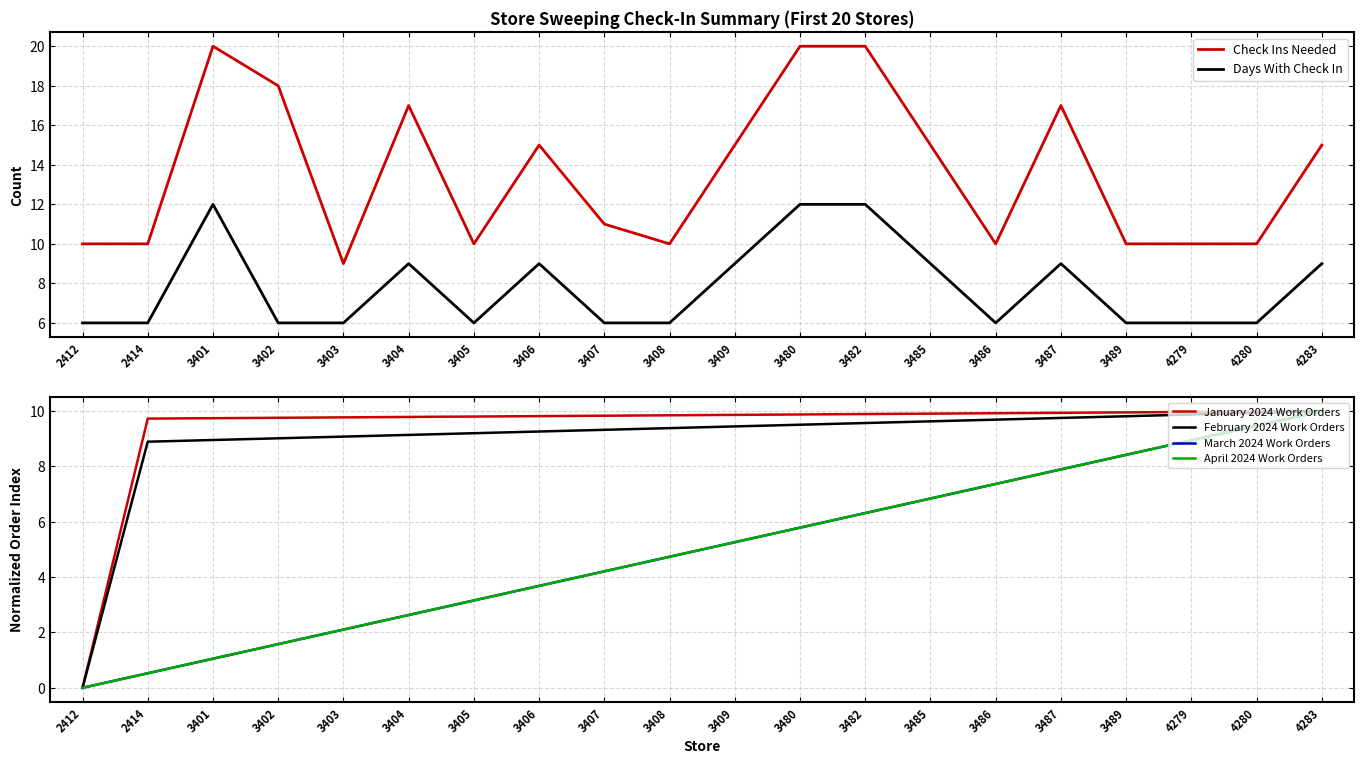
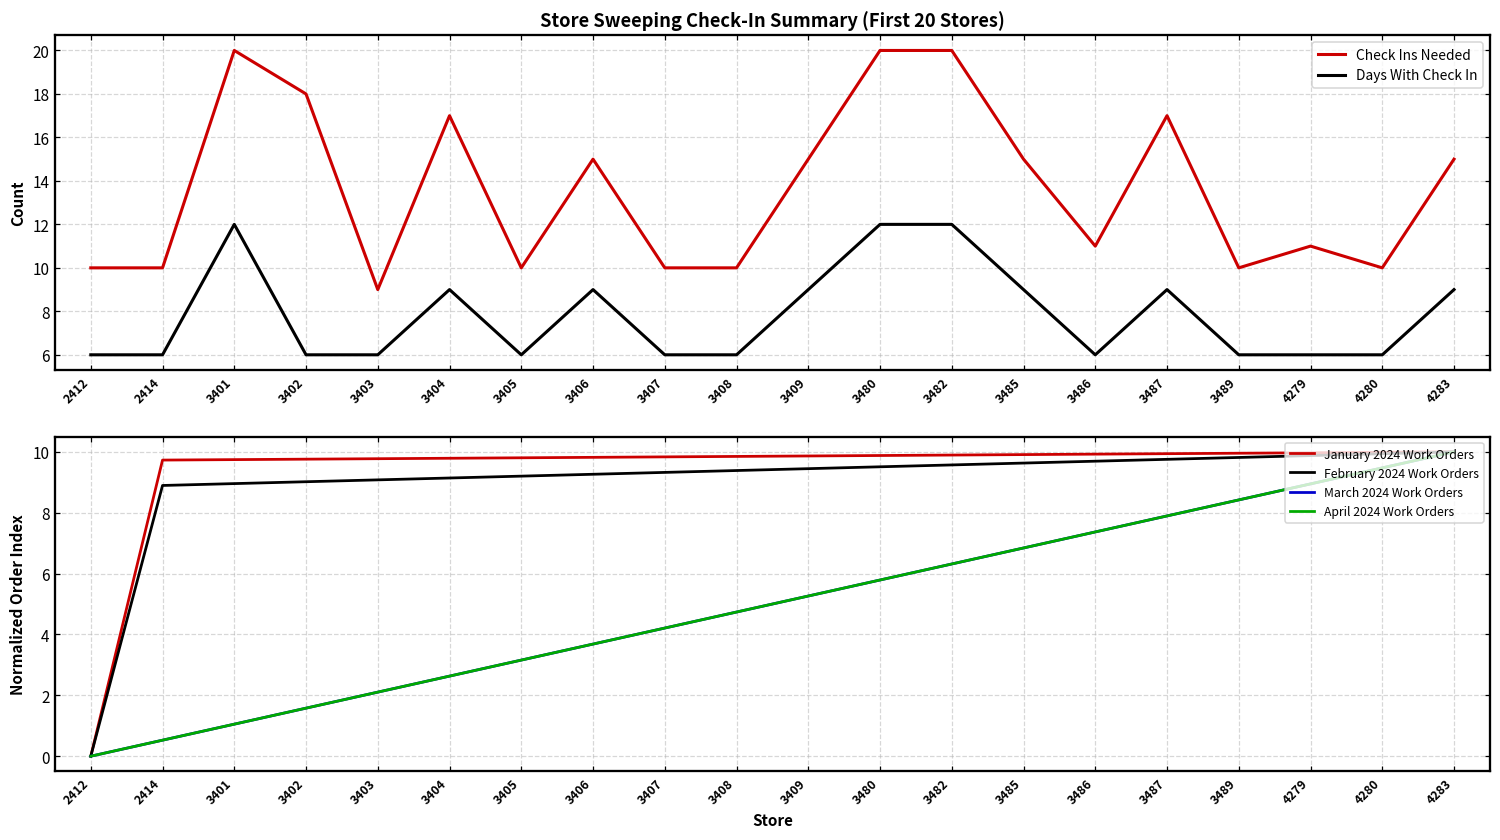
Store Sweeping Check-In Summary (First 20 Stores), Check Ins Needed, 3407: 11 -> 10
Store Sweeping Check-In Summary (First 20 Stores), Check Ins Needed, 3486: 10 -> 11
Store Sweeping Check-In Summary (First 20 Stores), Check Ins Needed, 4279: 10 -> 11
